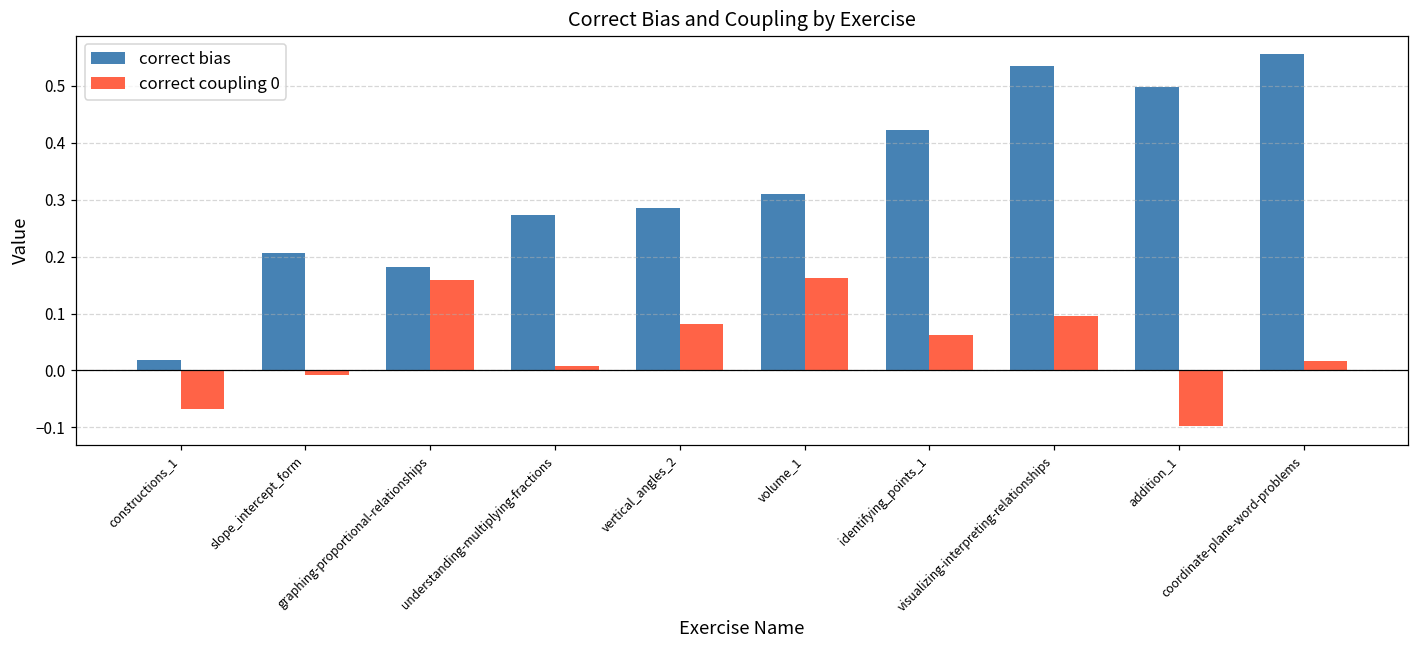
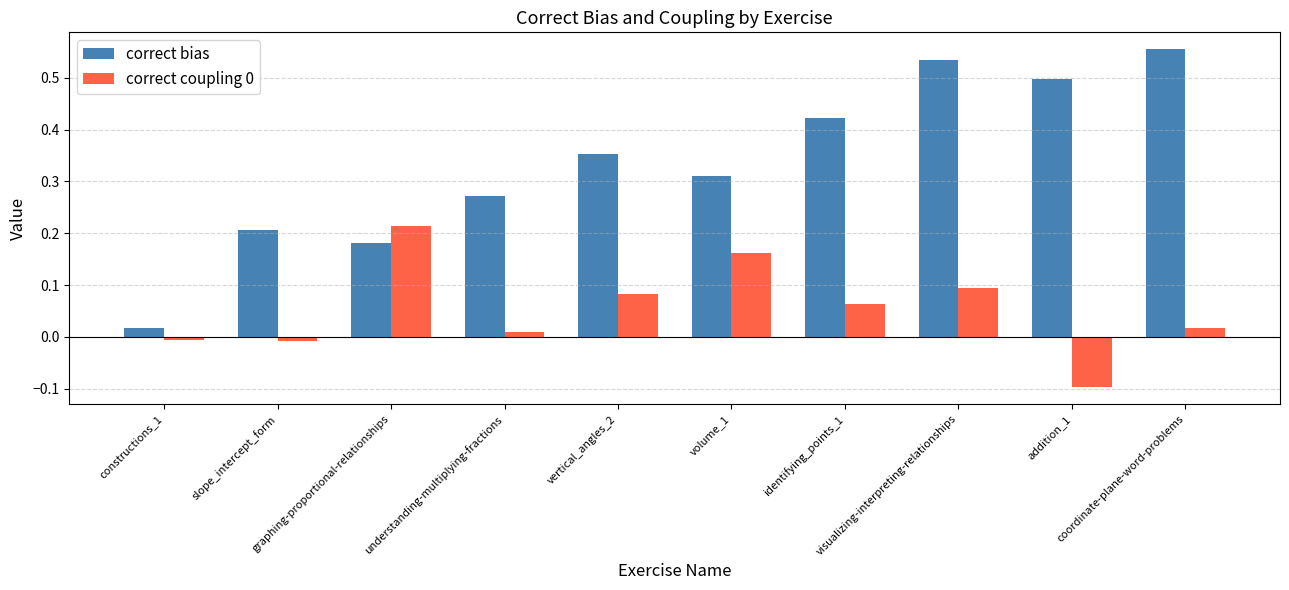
correct coupling 0, constructions_1: -0.07 -> -0.01
correct coupling 0, graphing-proportional-relationships: 0.16 -> 0.21
correct bias, vertical_angles_2: 0.29 -> 0.35
